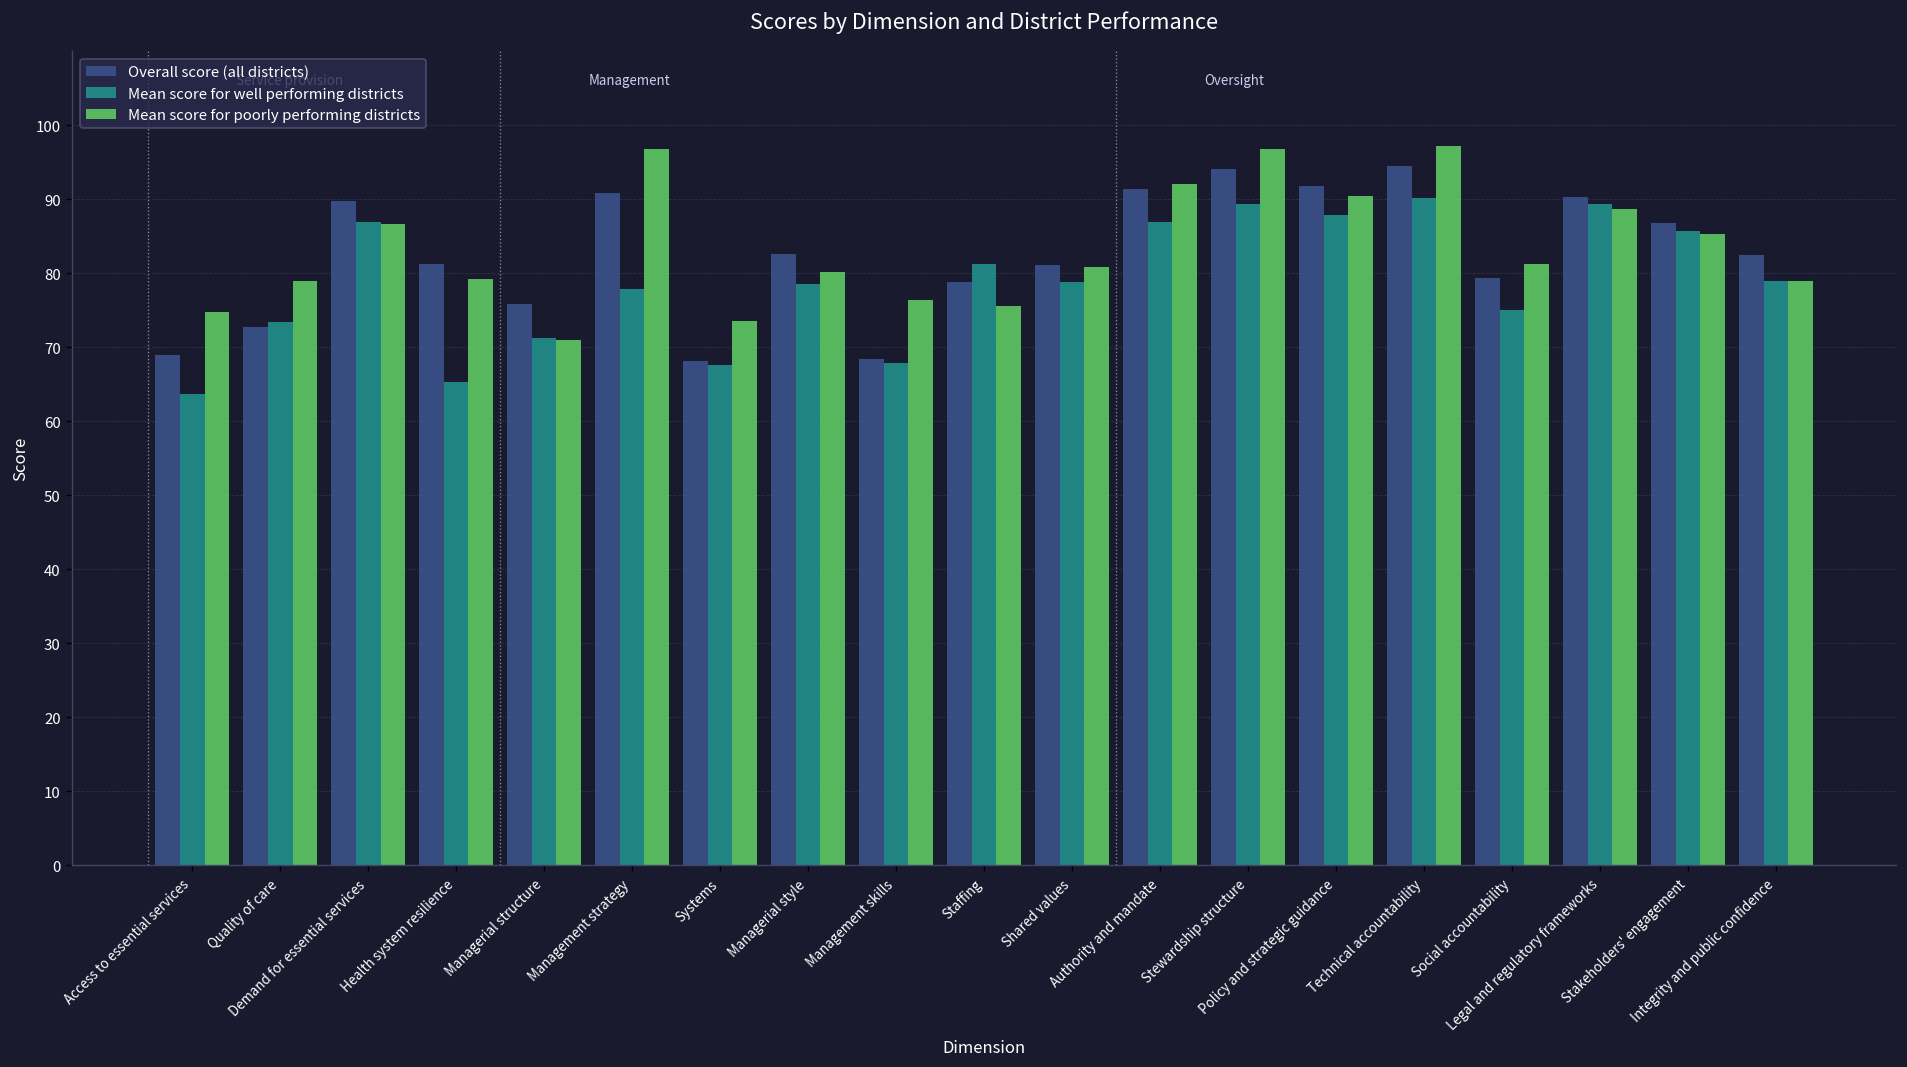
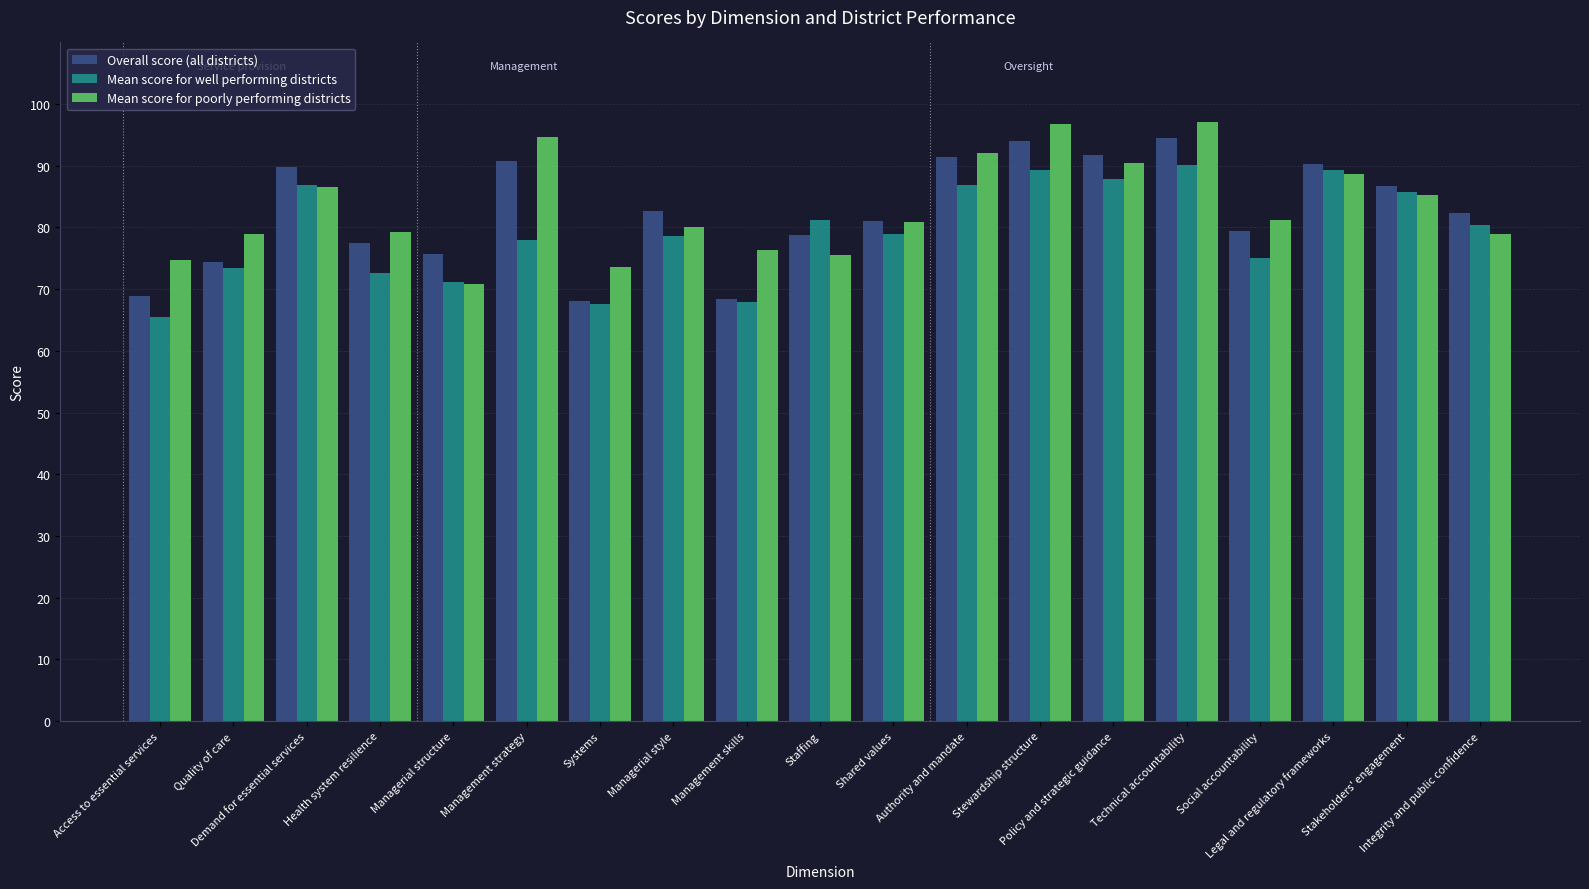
Mean score for well performing districts, Access to essential services: 64 -> 66
Overall score (all districts), Quality of care: 73 -> 74
Overall score (all districts), Health system resilience: 81 -> 77
Mean score for well performing districts, Health system resilience: 65 -> 73
Mean score for poorly performing districts, Management strategy: 97 -> 95
Mean score for well performing districts, Integrity and public confidence: 79 -> 80
